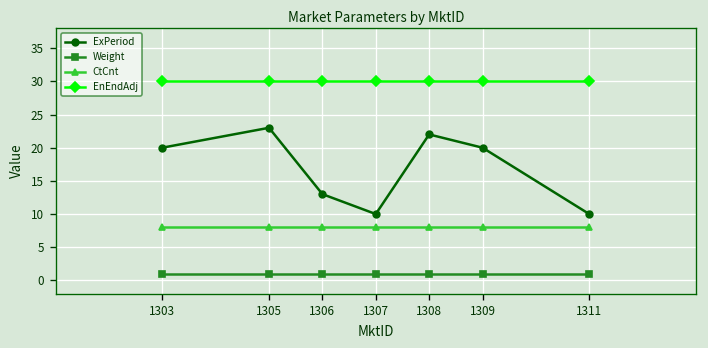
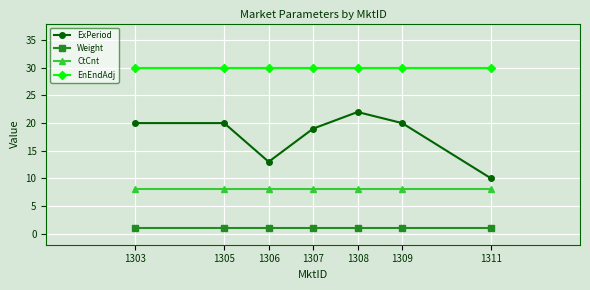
ExPeriod, 1305: 23 -> 20
ExPeriod, 1307: 10 -> 19
